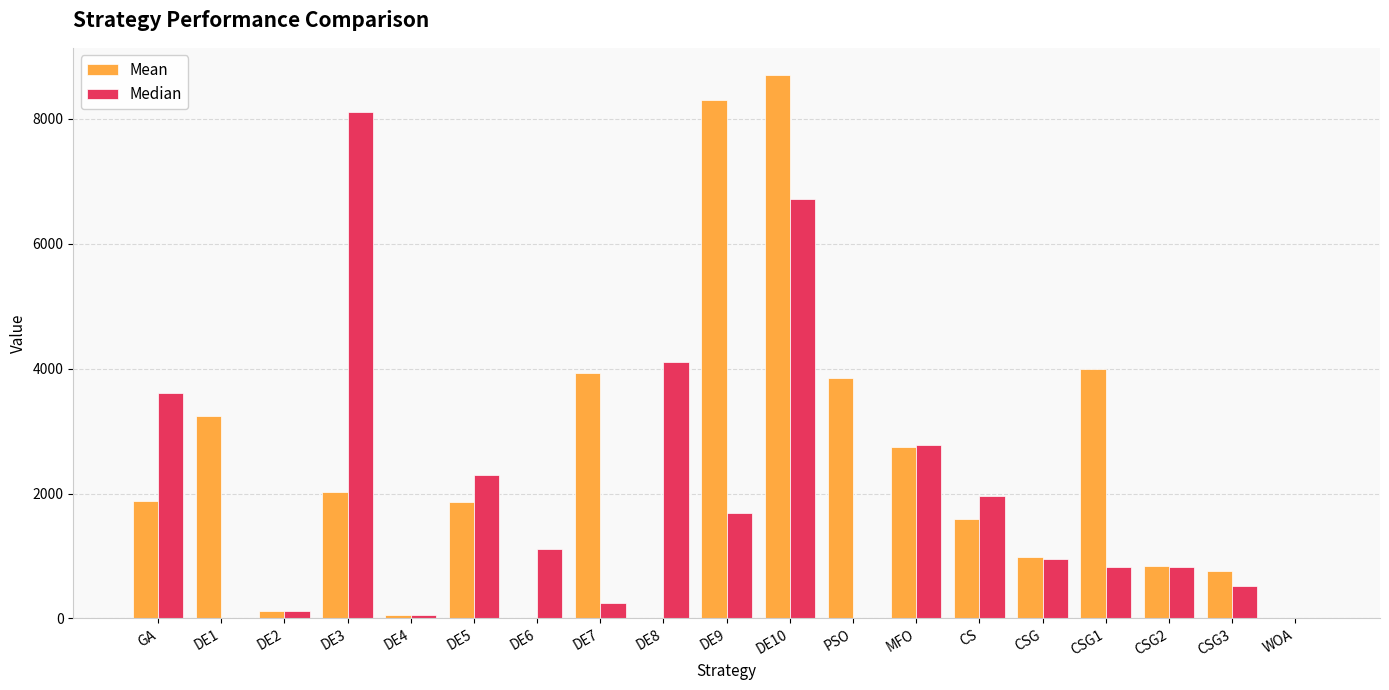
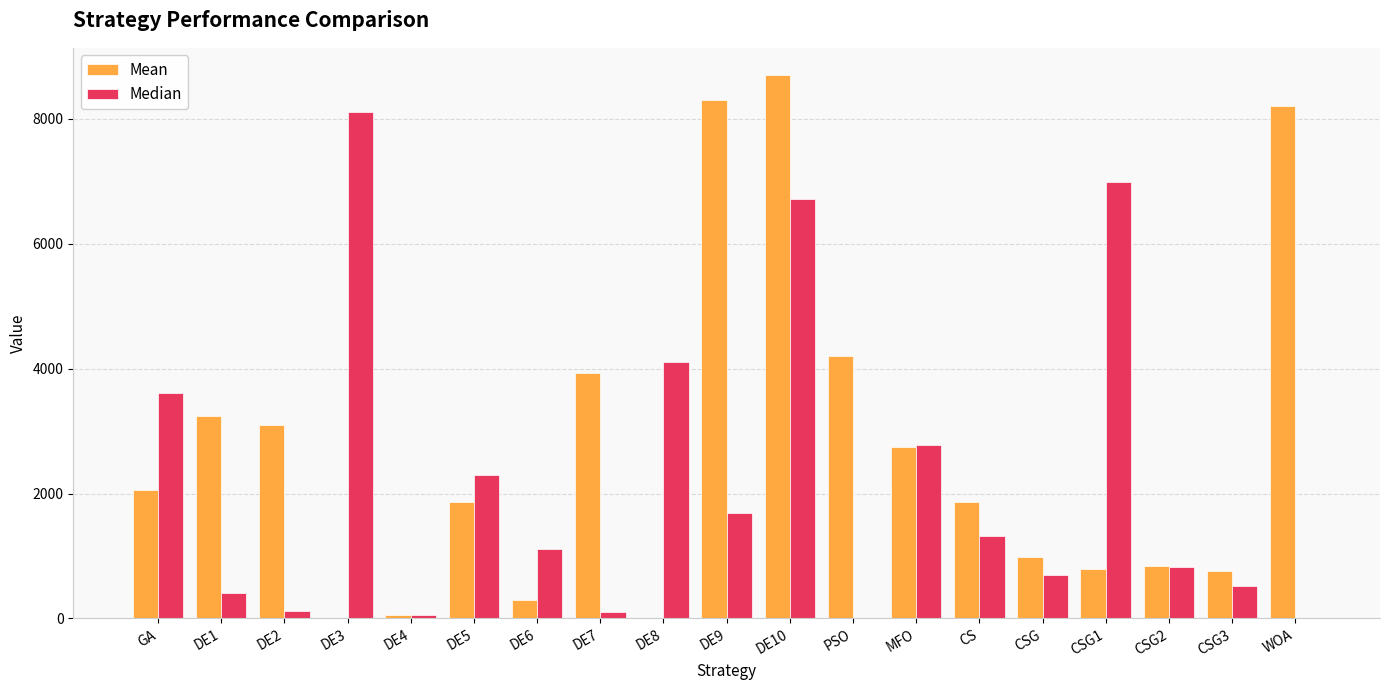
Mean, GA: 1900 -> 2100
Median, DE1: 0 -> 400
Mean, DE2: 100 -> 3100
Mean, DE3: 2000 -> 0
Mean, DE6: 0 -> 300
Median, DE7: 300 -> 100
Mean, PSO: 3900 -> 4200
Mean, CS: 1600 -> 1900
Median, CS: 2000 -> 1300
Median, CSG: 1000 -> 700
Mean, CSG1: 4000 -> 800
Median, CSG1: 800 -> 7000
Mean, WOA: 0 -> 8200
